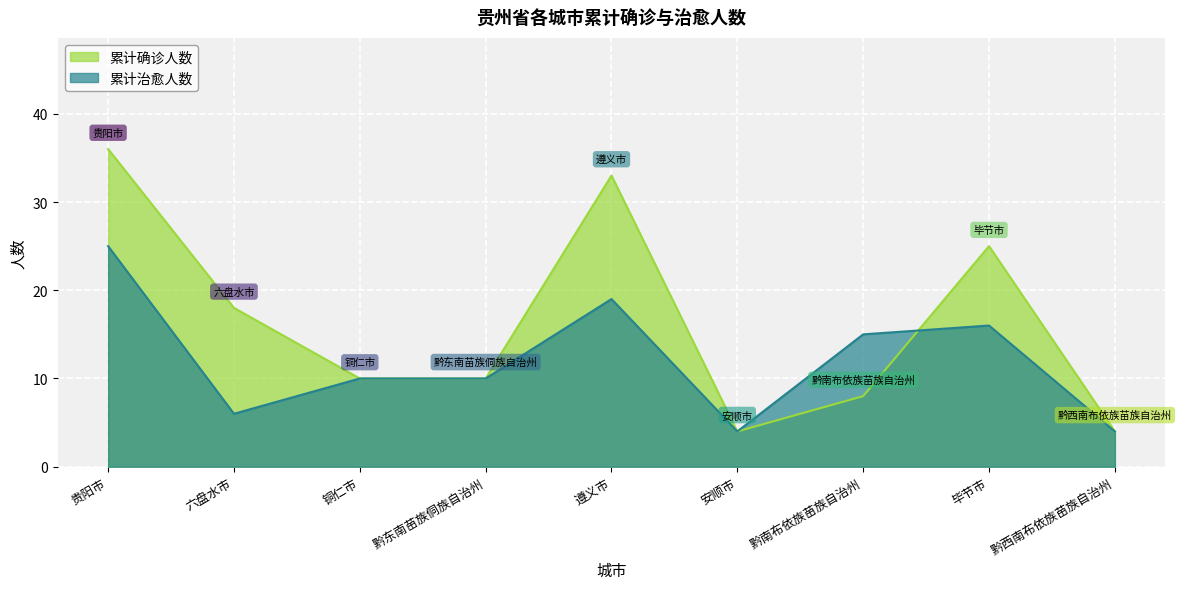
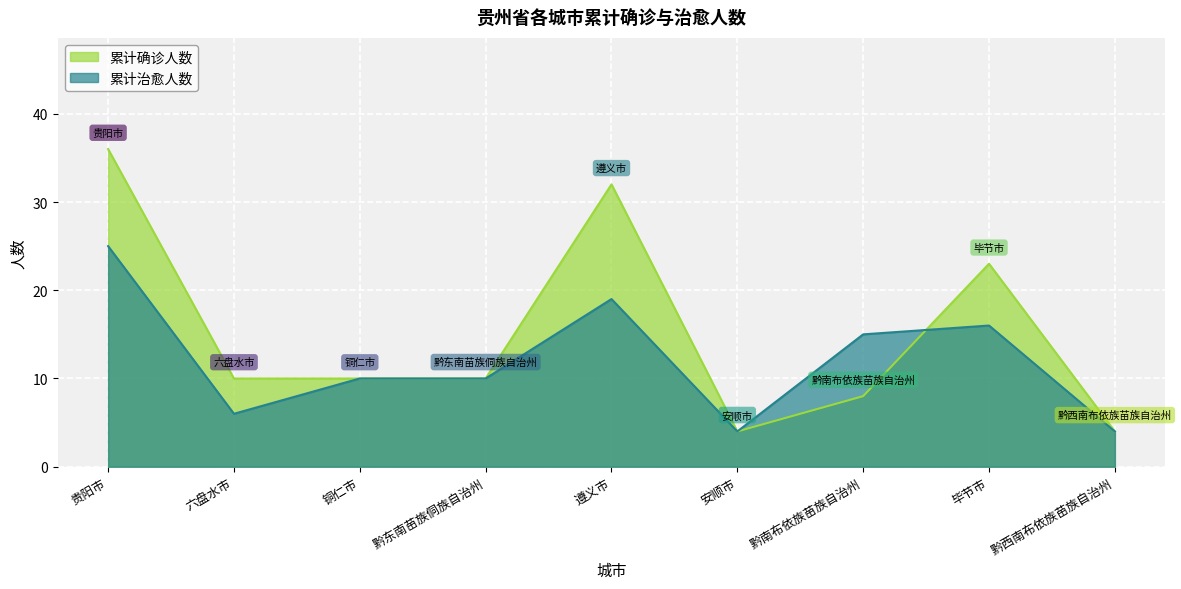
累计确诊人数, 六盘水市: 18 -> 10
累计确诊人数, 遵义市: 33 -> 32
累计确诊人数, 毕节市: 25 -> 23
